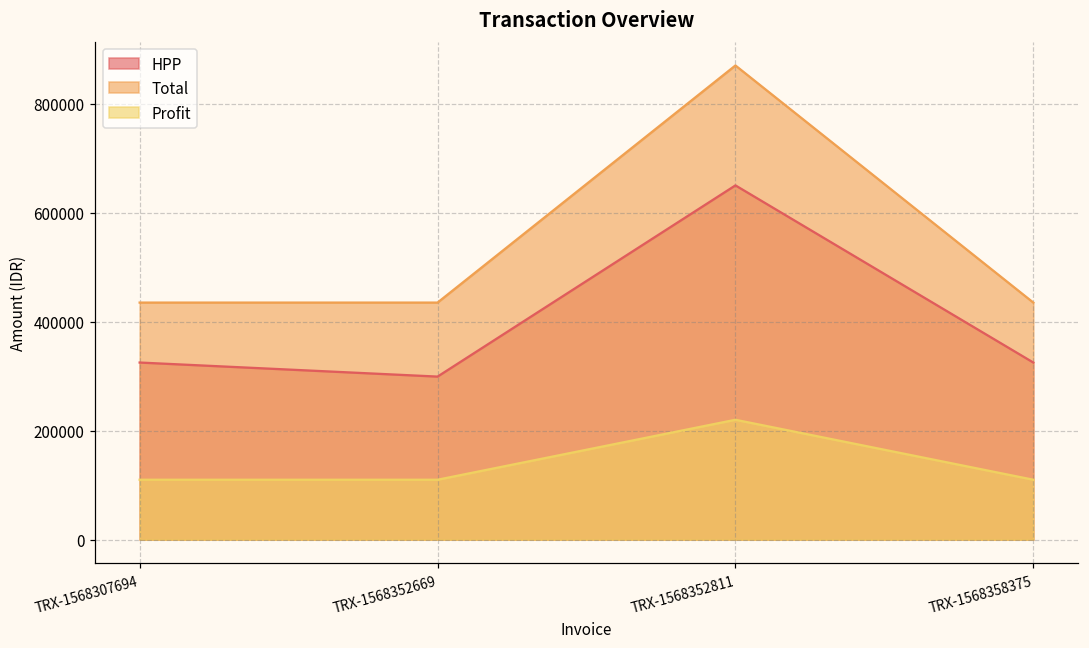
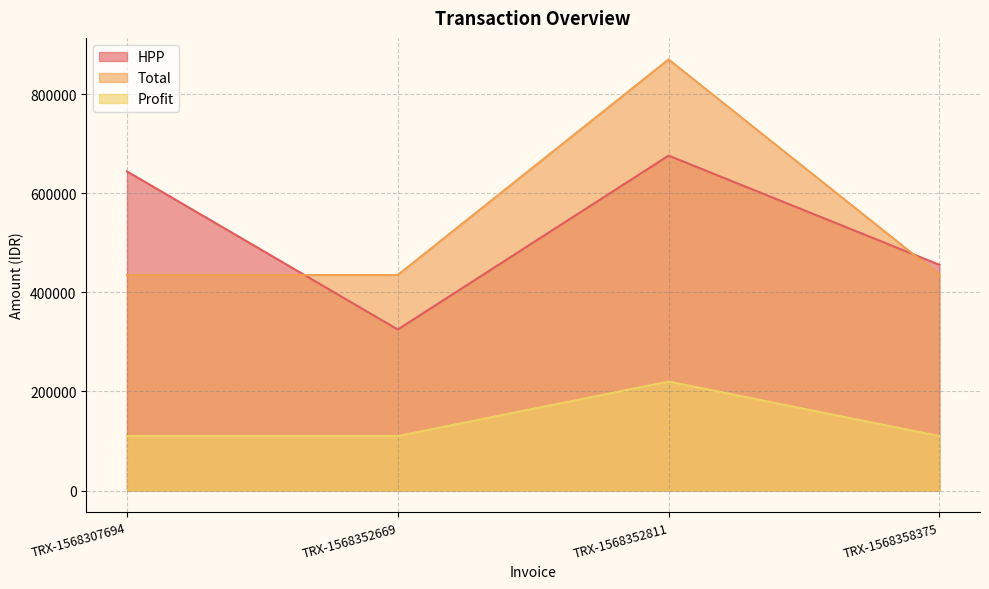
HPP, TRX-1568307694: 330000 -> 640000
HPP, TRX-1568352669: 300000 -> 330000
HPP, TRX-1568352811: 650000 -> 680000
HPP, TRX-1568358375: 330000 -> 460000
